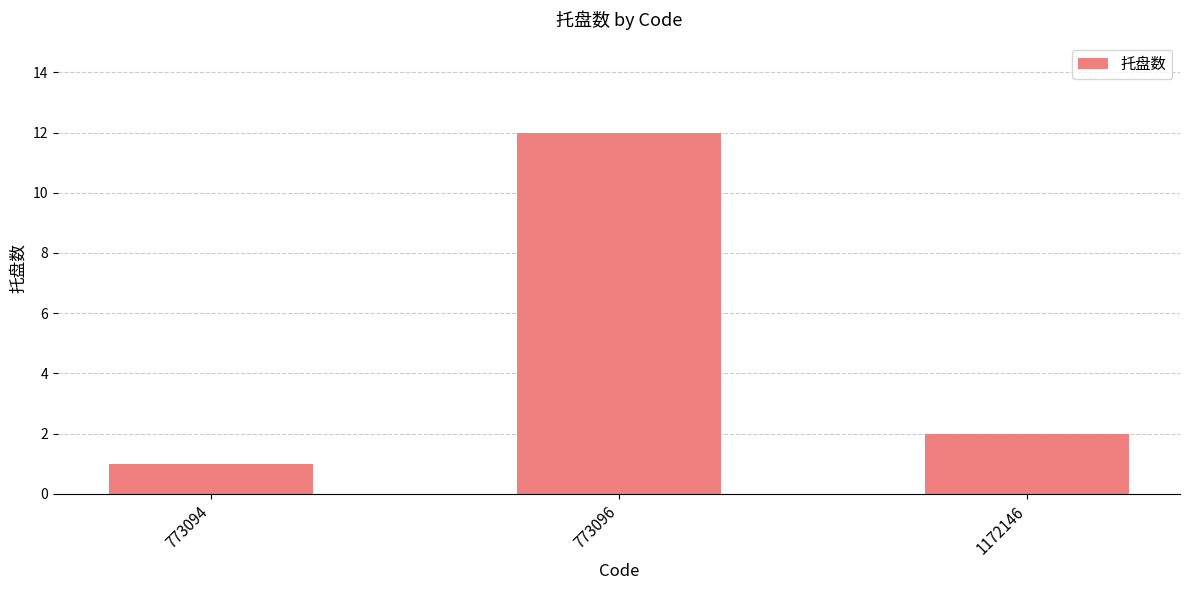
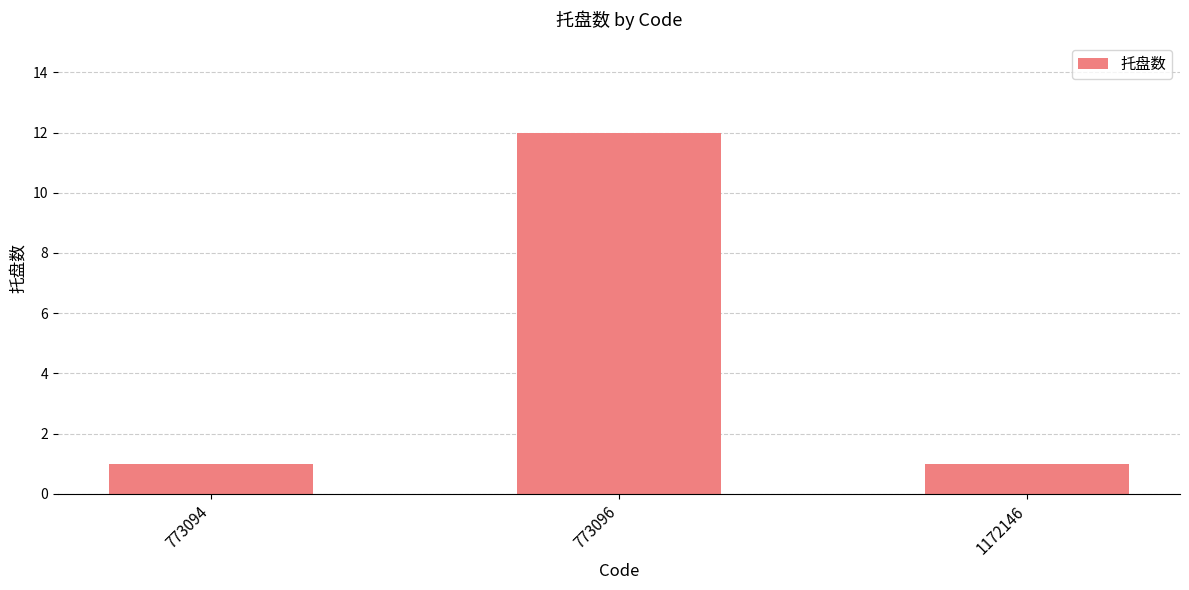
1172146: 2 -> 1
